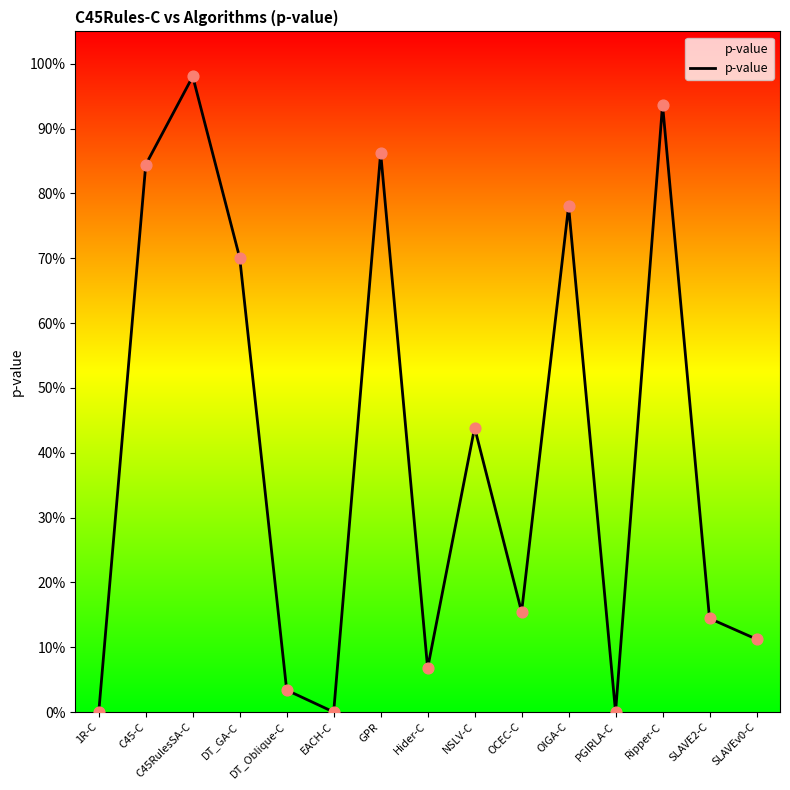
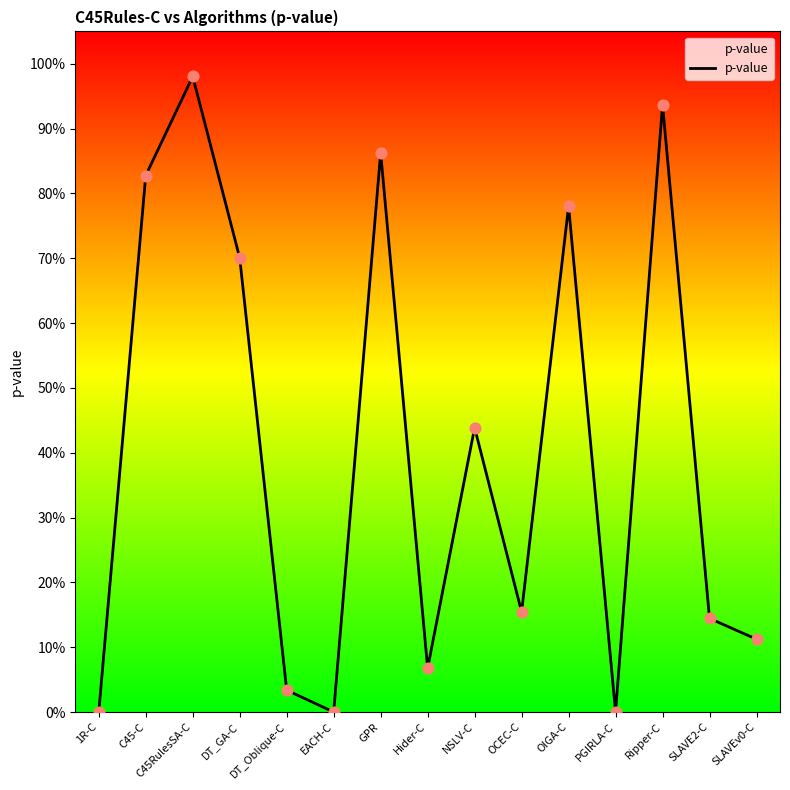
C45-C: 84% -> 83%
